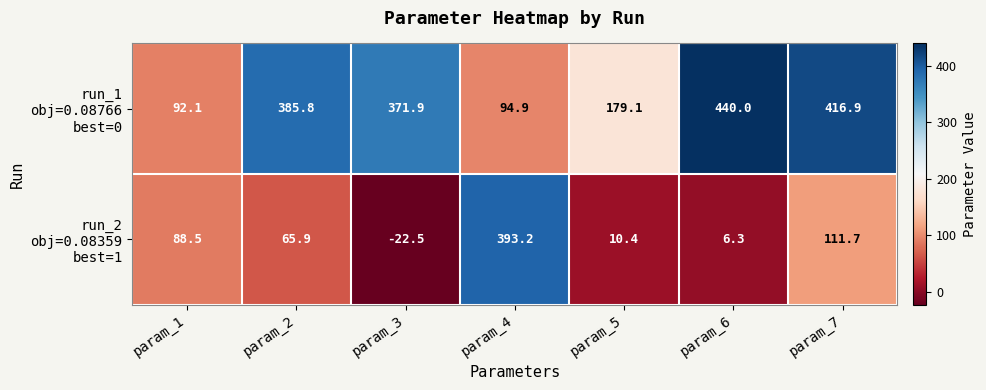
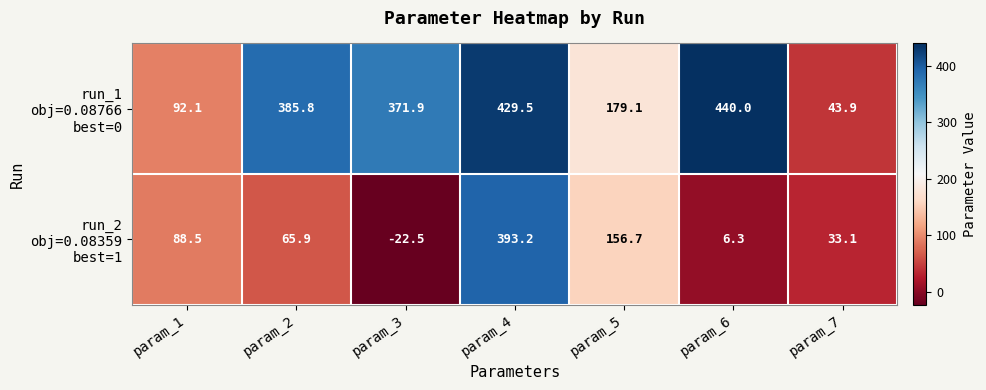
run_1 obj=0.08766 best=0, param_4: 94.9 -> 429.5
run_1 obj=0.08766 best=0, param_7: 416.9 -> 43.9
run_2 obj=0.08359 best=1, param_5: 10.4 -> 156.7
run_2 obj=0.08359 best=1, param_7: 111.7 -> 33.1
